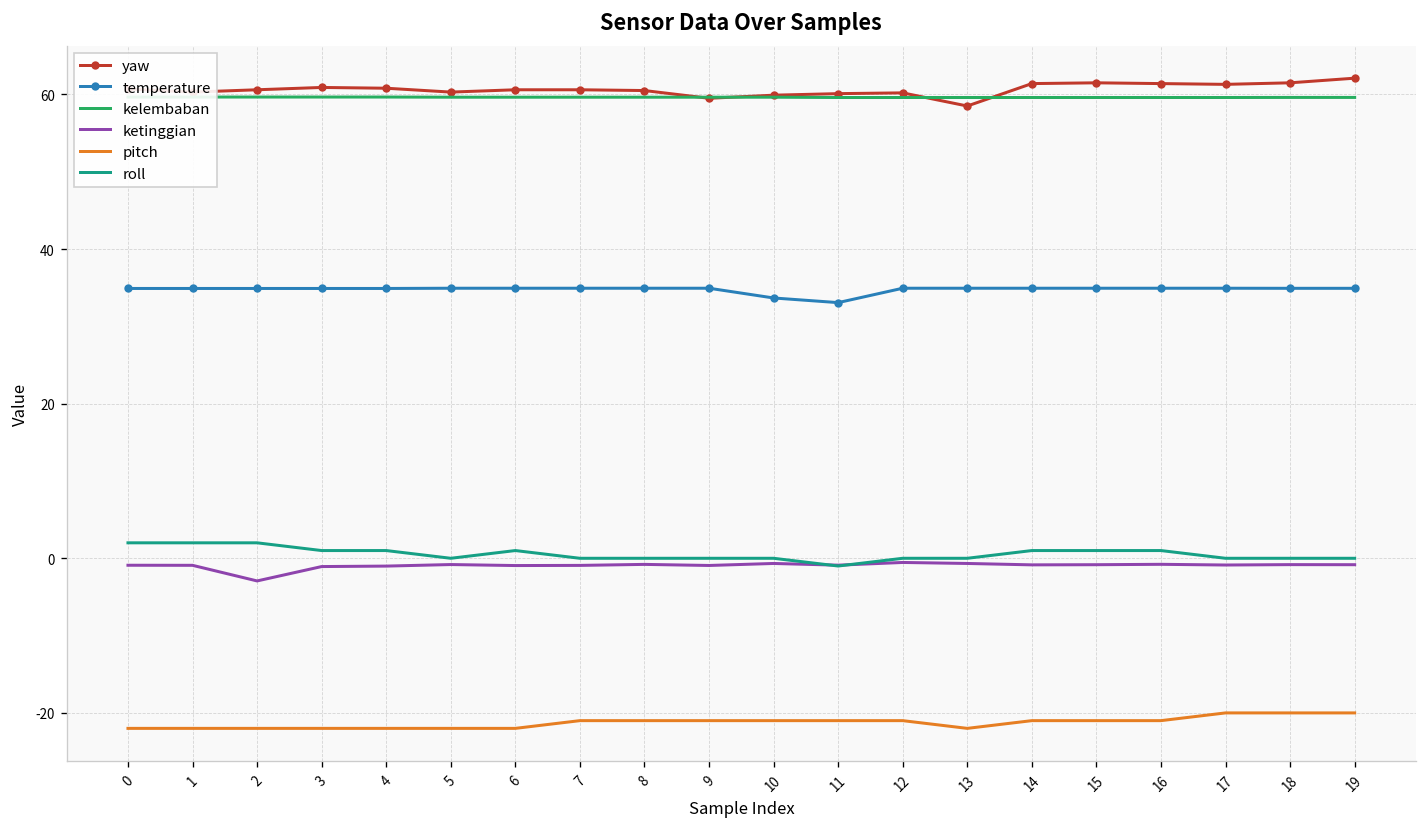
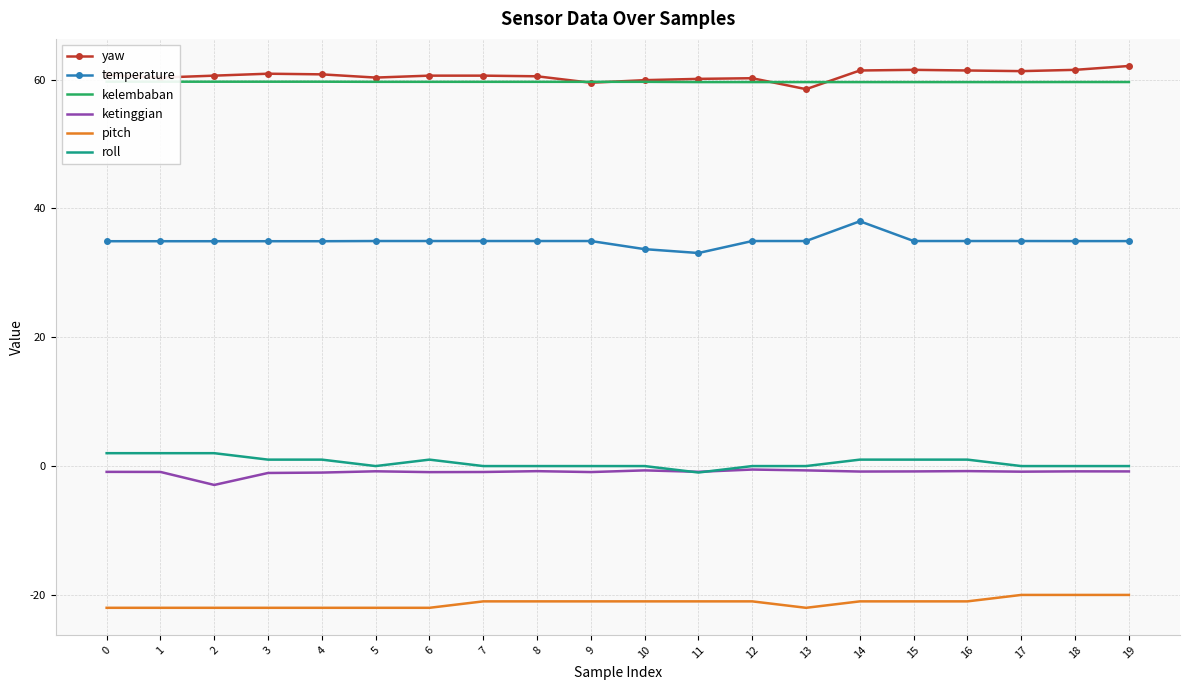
temperature, 14: 35 -> 38
